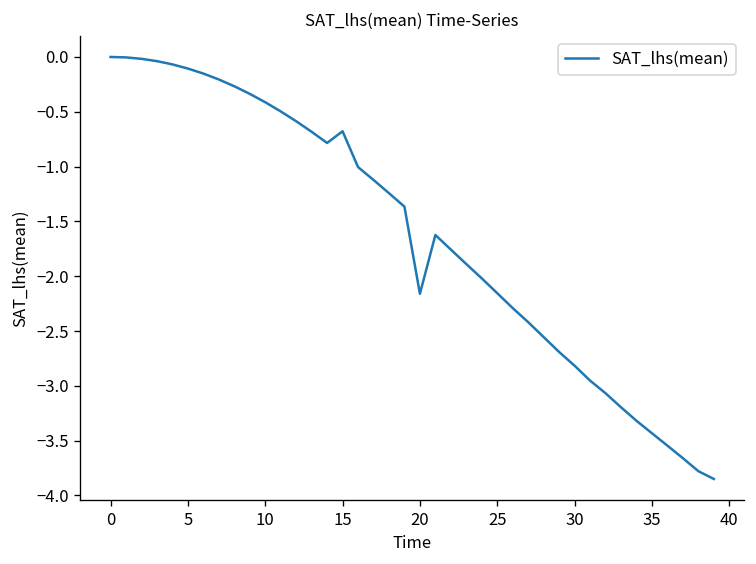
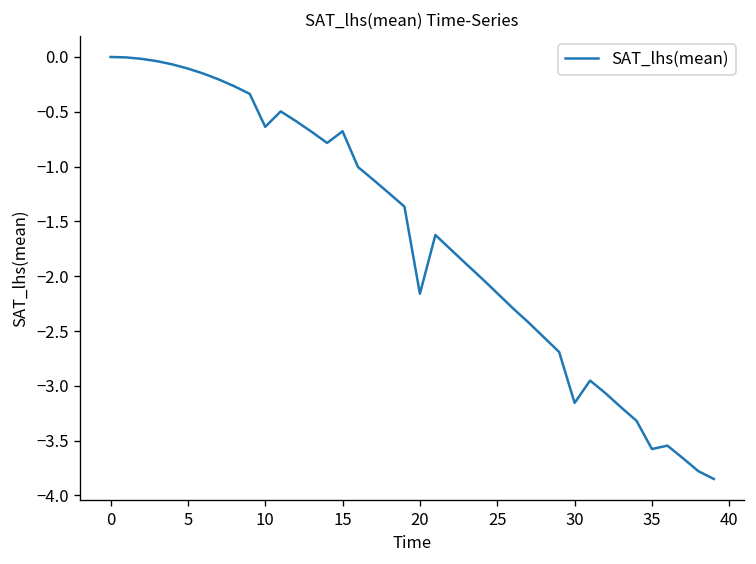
10: -0.4 -> -0.6
30: -2.8 -> -3.2
35: -3.4 -> -3.6
